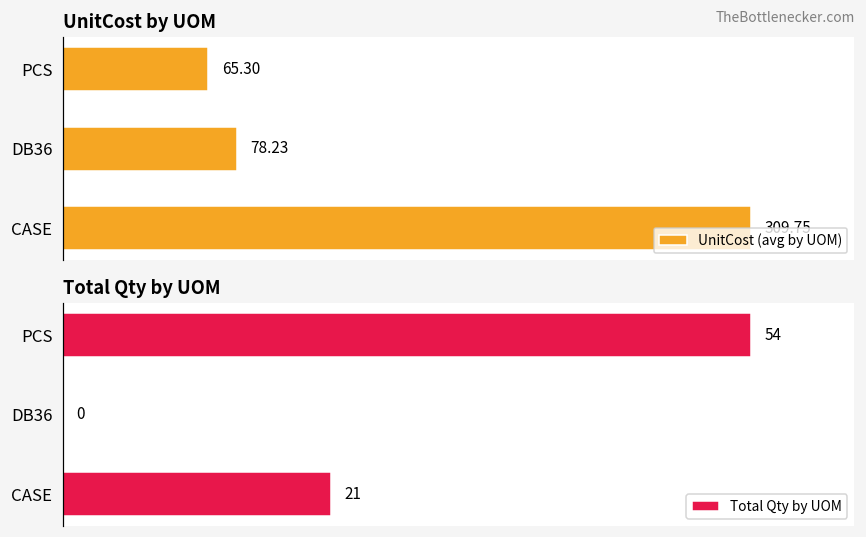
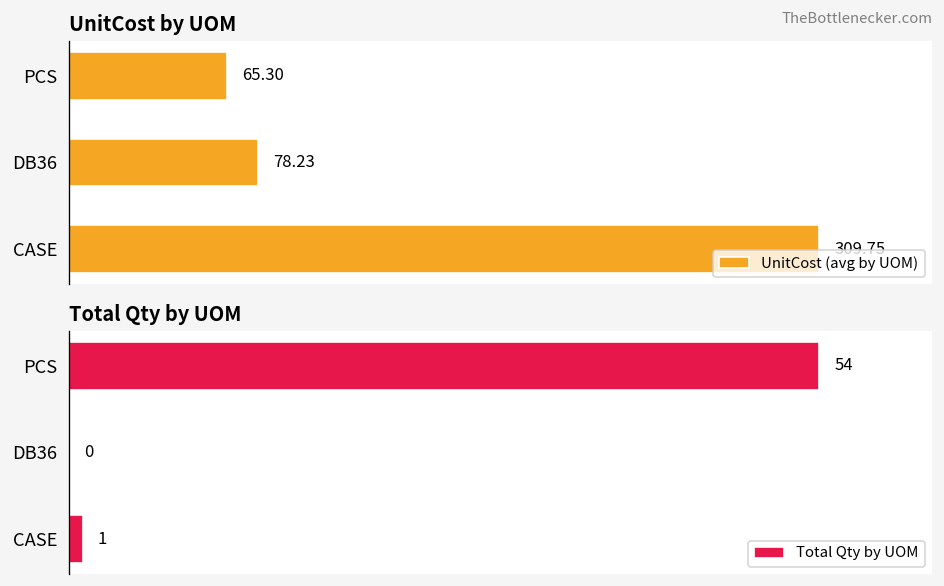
Total Qty by UOM, CASE: 21 -> 1
